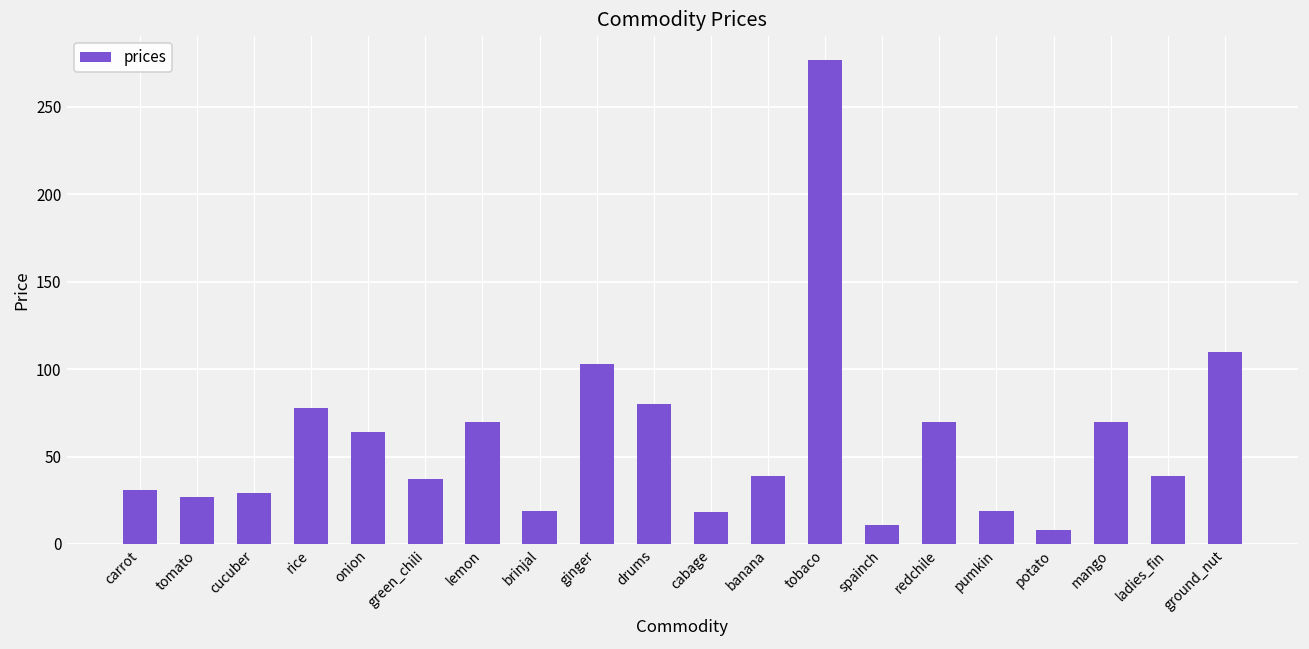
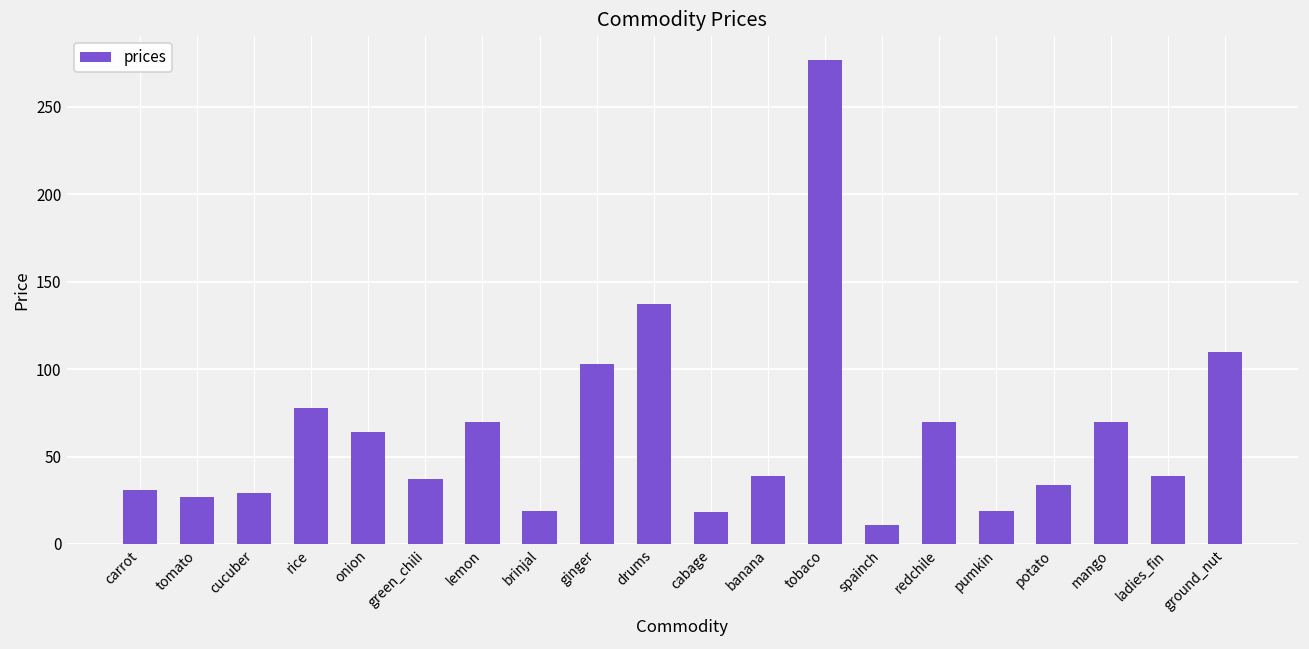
drums: 80 -> 137
potato: 8 -> 34
